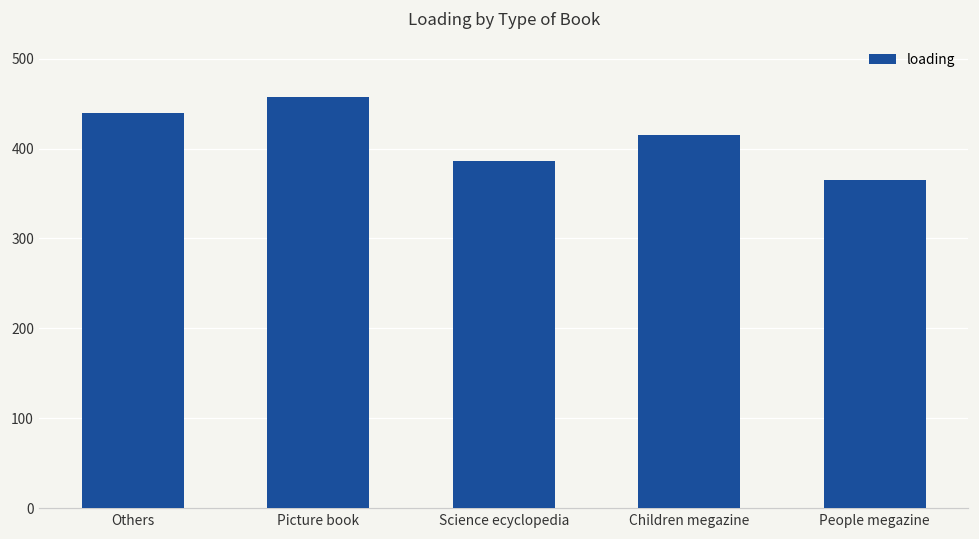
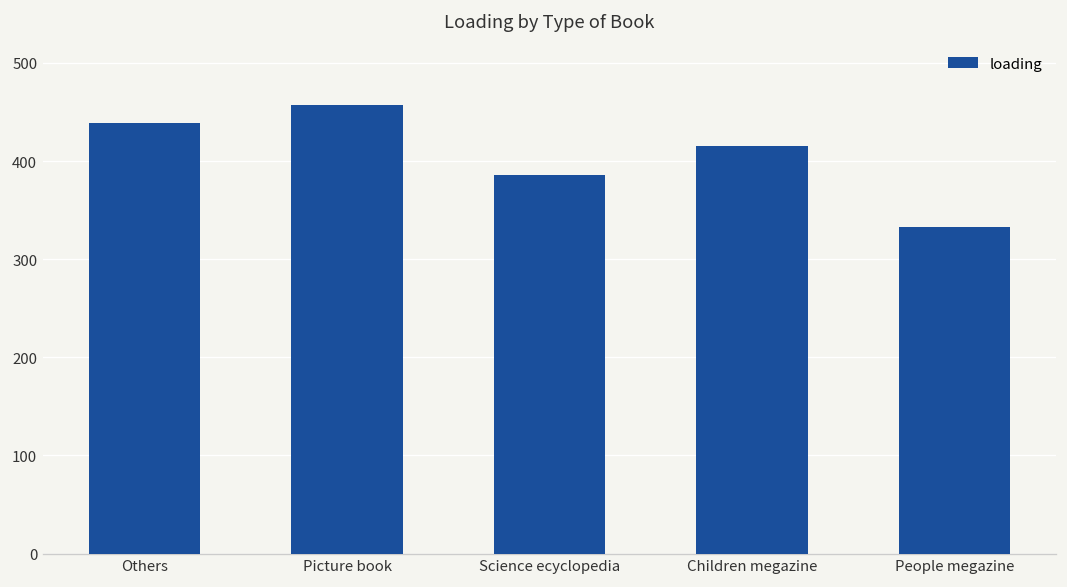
People megazine: 370 -> 330
